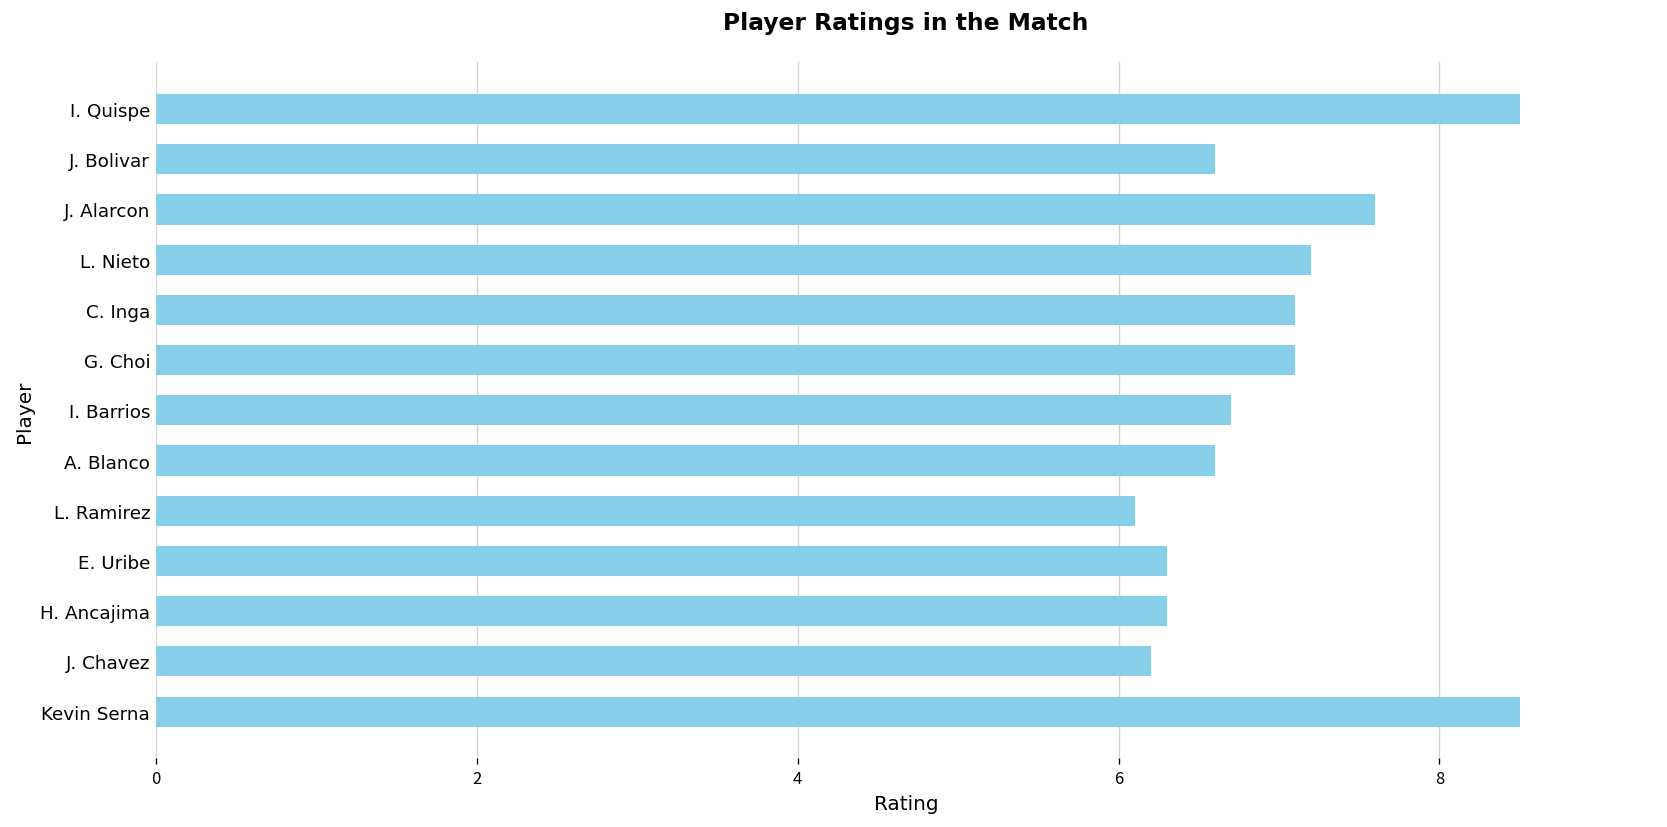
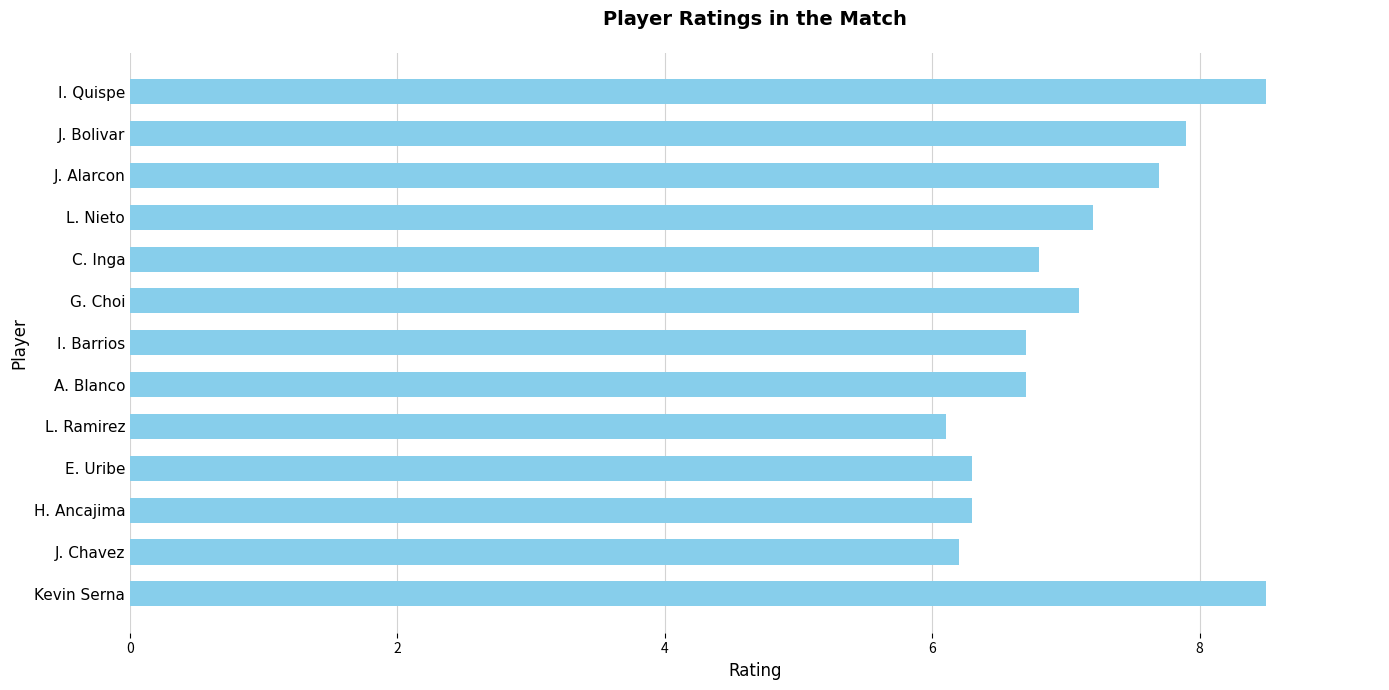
J. Bolivar: 6.6 -> 7.9
J. Alarcon: 7.6 -> 7.7
C. Inga: 7.1 -> 6.8
A. Blanco: 6.6 -> 6.7
